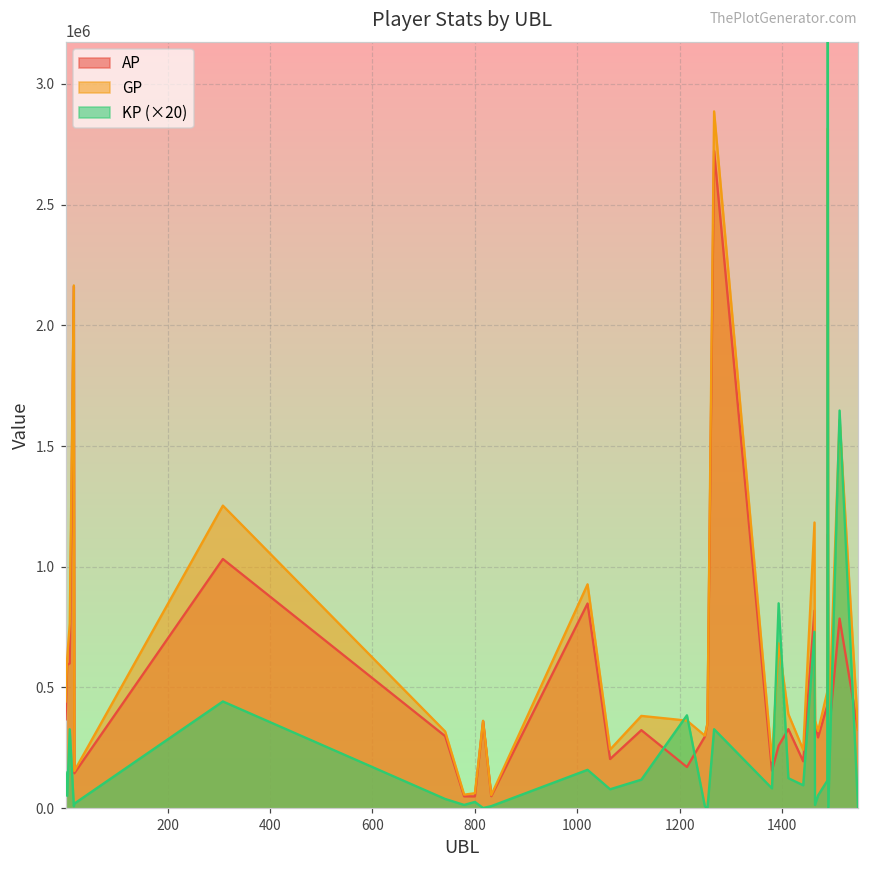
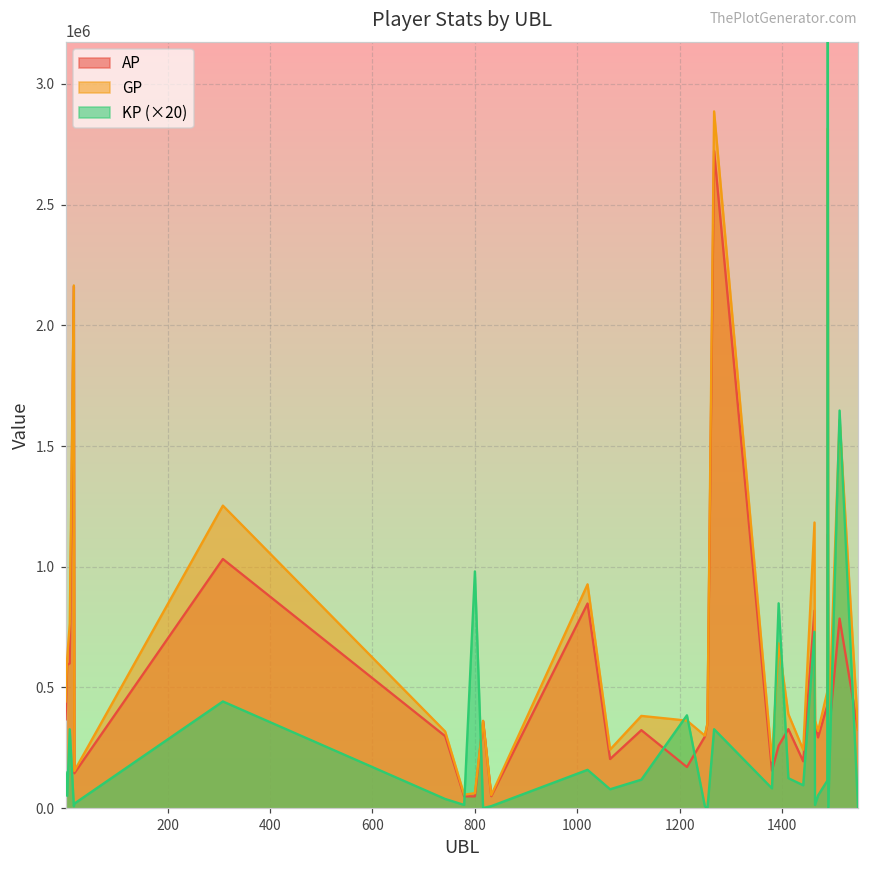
KP (×20), 800: 30000 -> 980000
